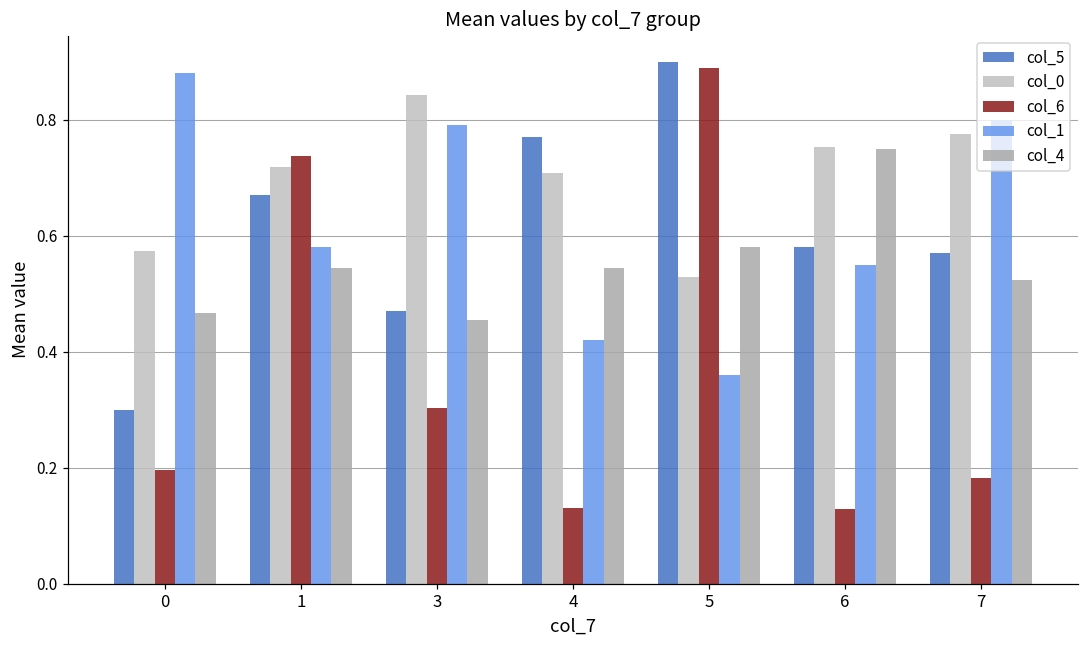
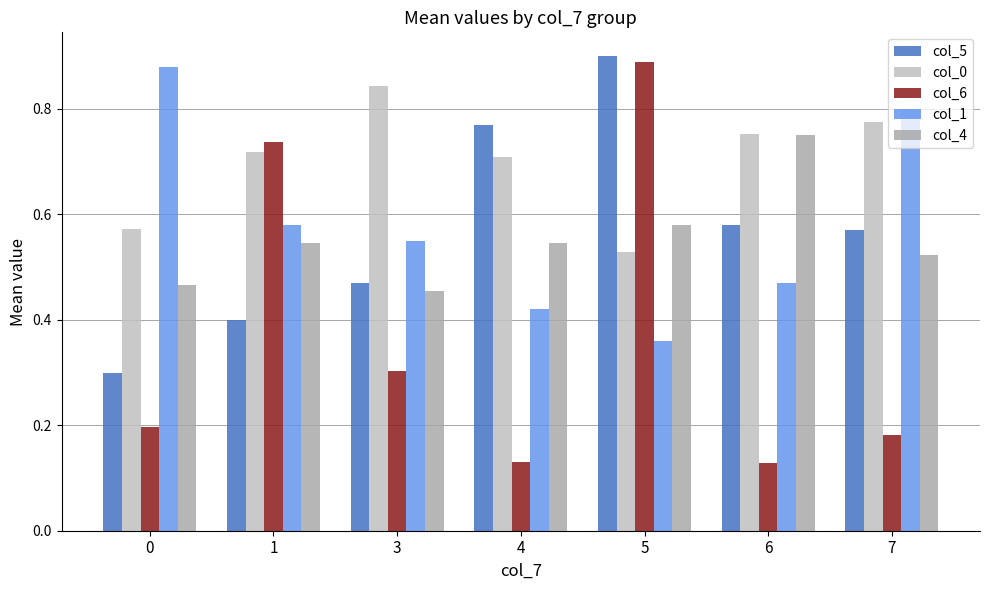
col_5, 1: 0.67 -> 0.40
col_1, 3: 0.79 -> 0.55
col_1, 6: 0.55 -> 0.47
